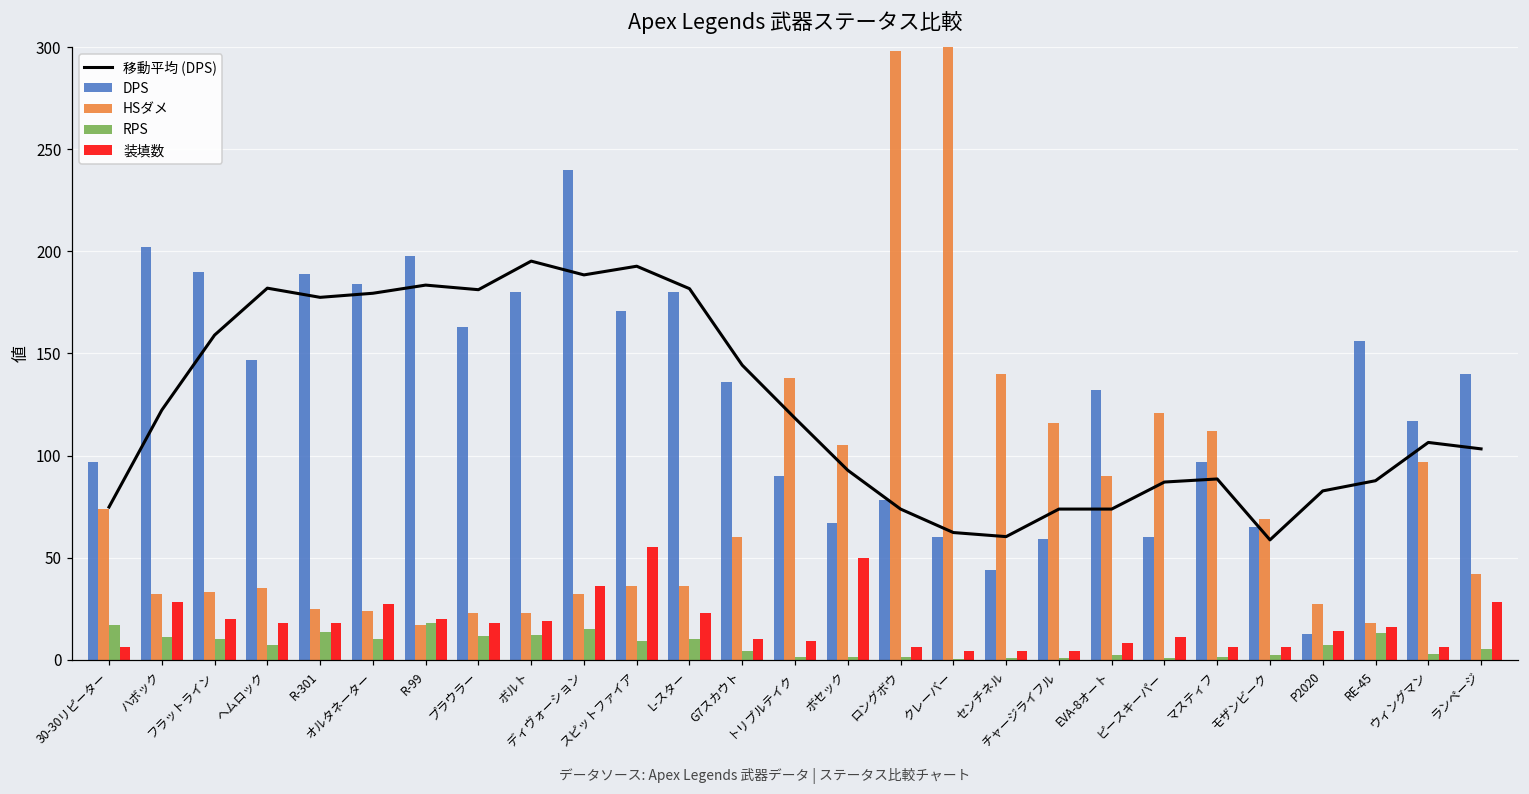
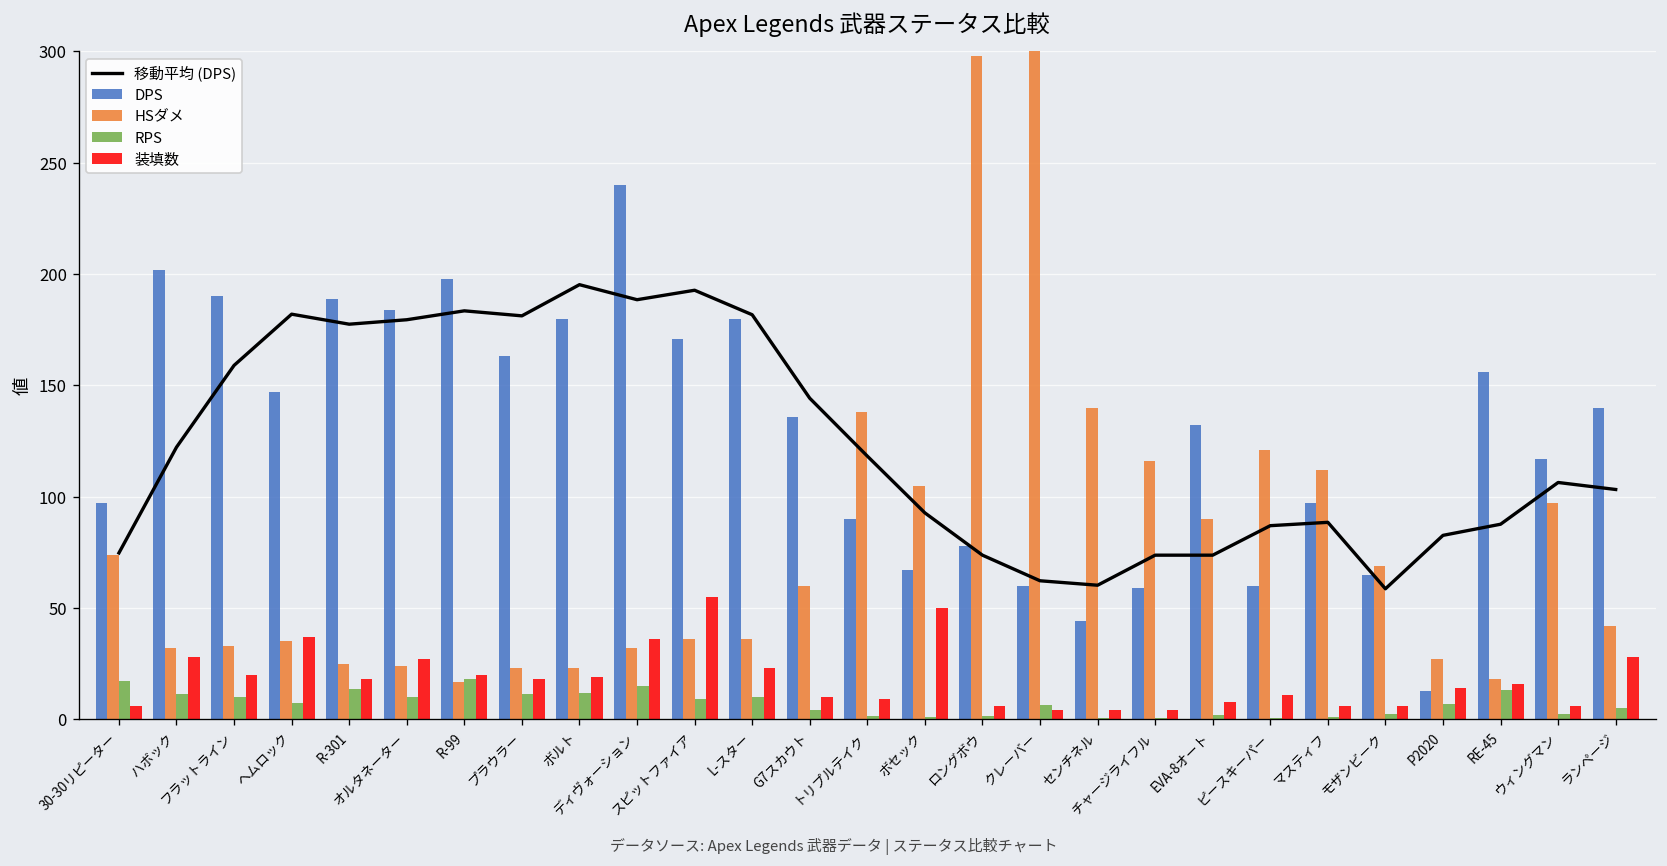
装填数, ヘムロック: 18 -> 37
RPS, クレーバー: 0 -> 7
